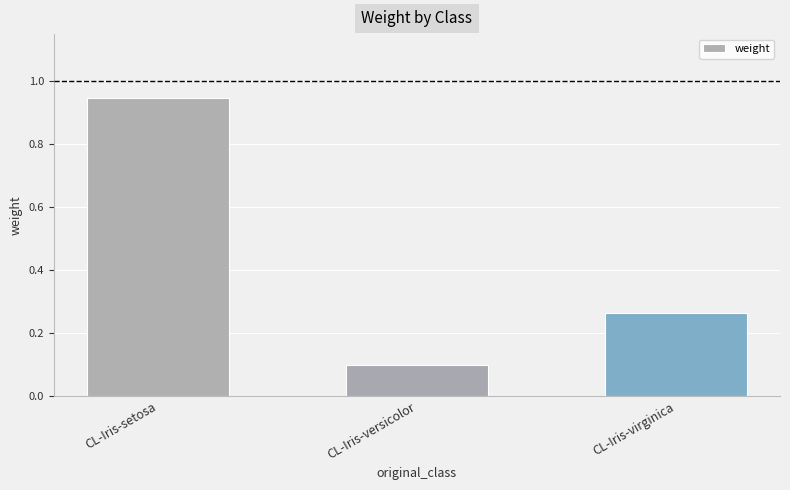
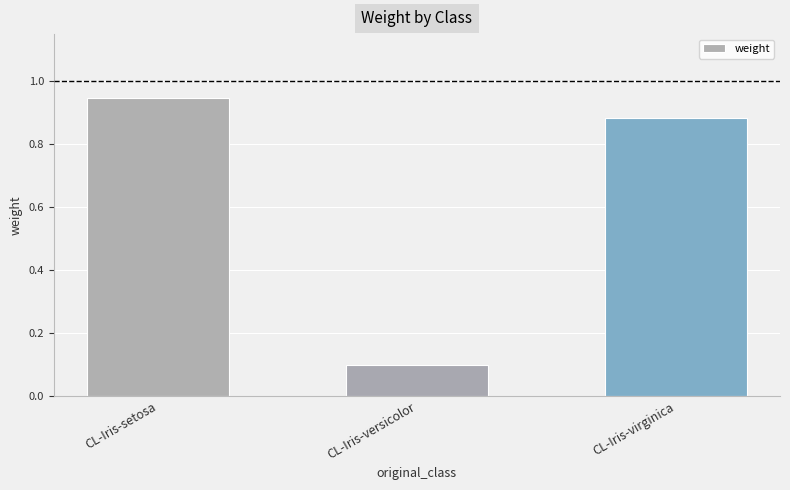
CL-Iris-virginica: 0.26 -> 0.88
